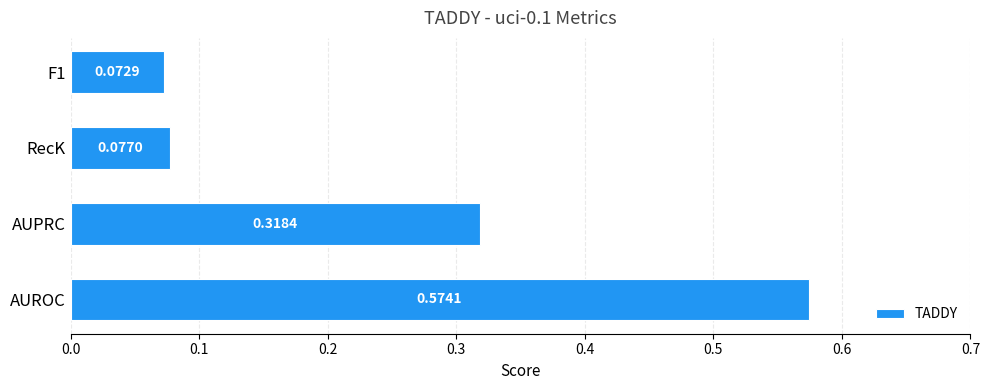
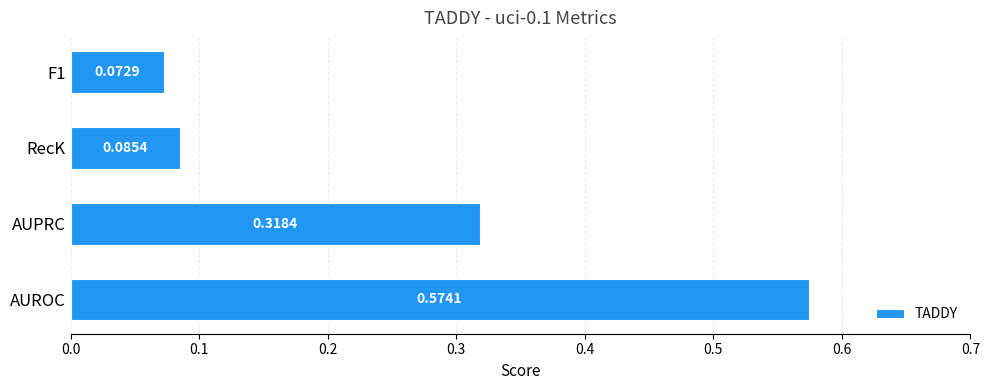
RecK: 0.0770 -> 0.0854
